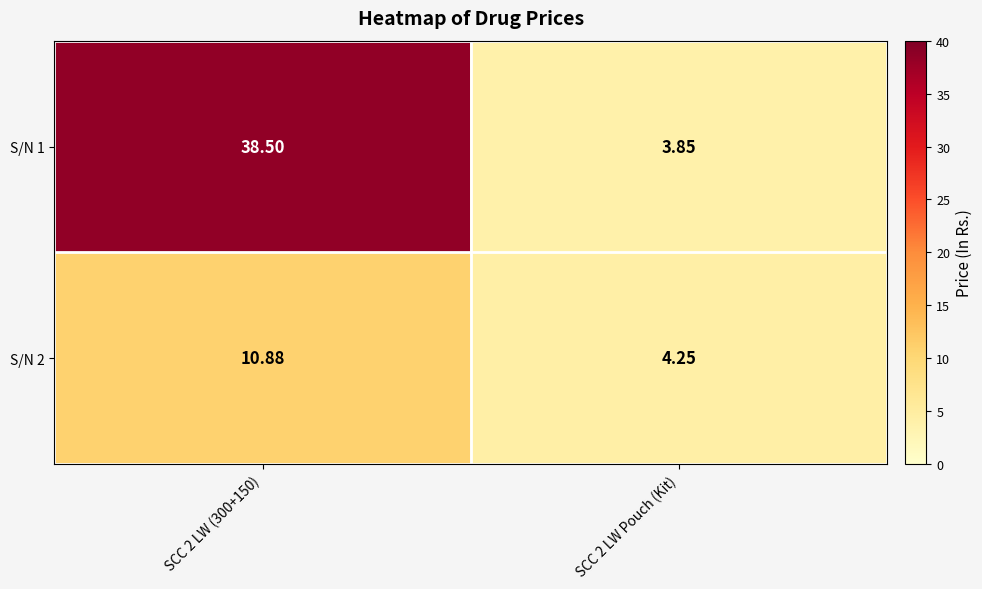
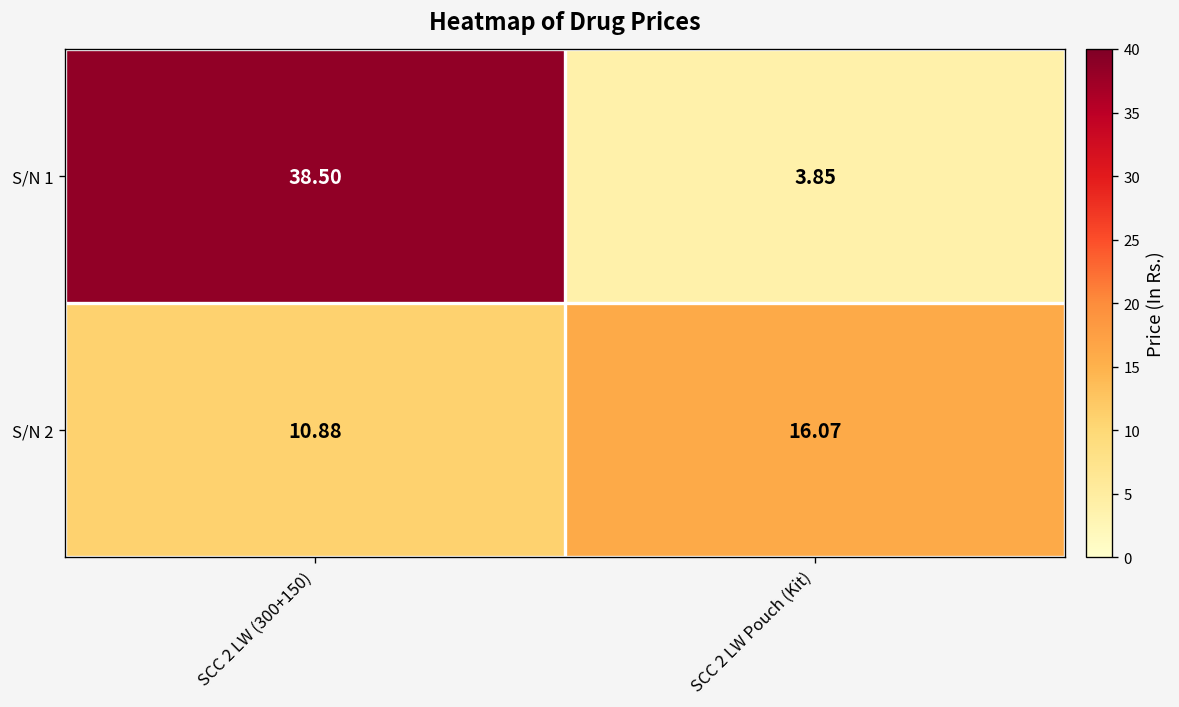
S/N 2, SCC 2 LW Pouch (Kit): 4.25 -> 16.07
